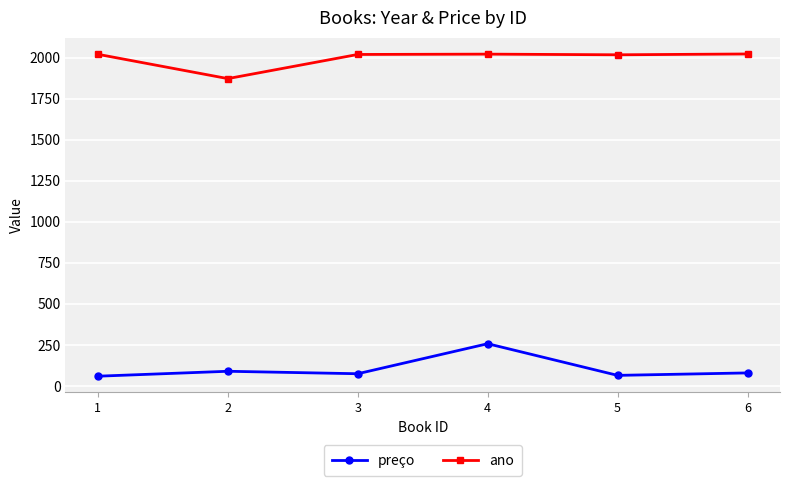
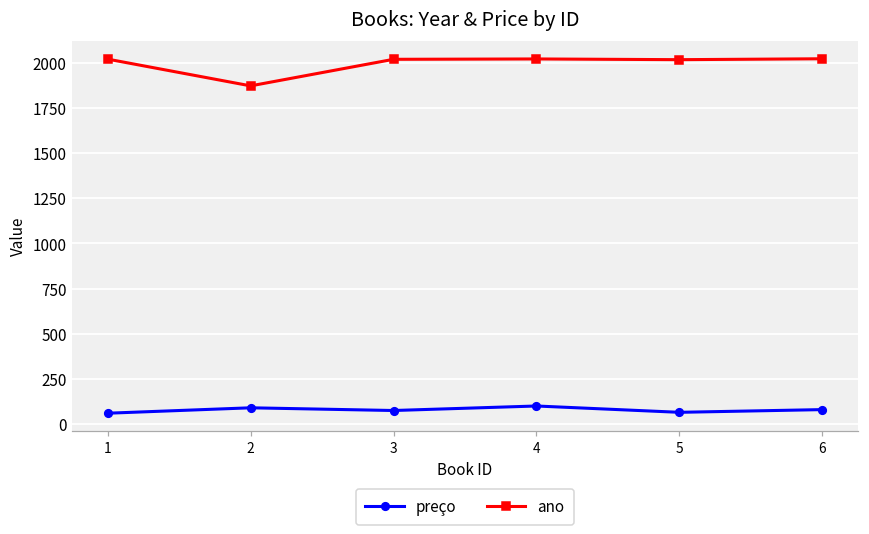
preço, 4: 260 -> 100
